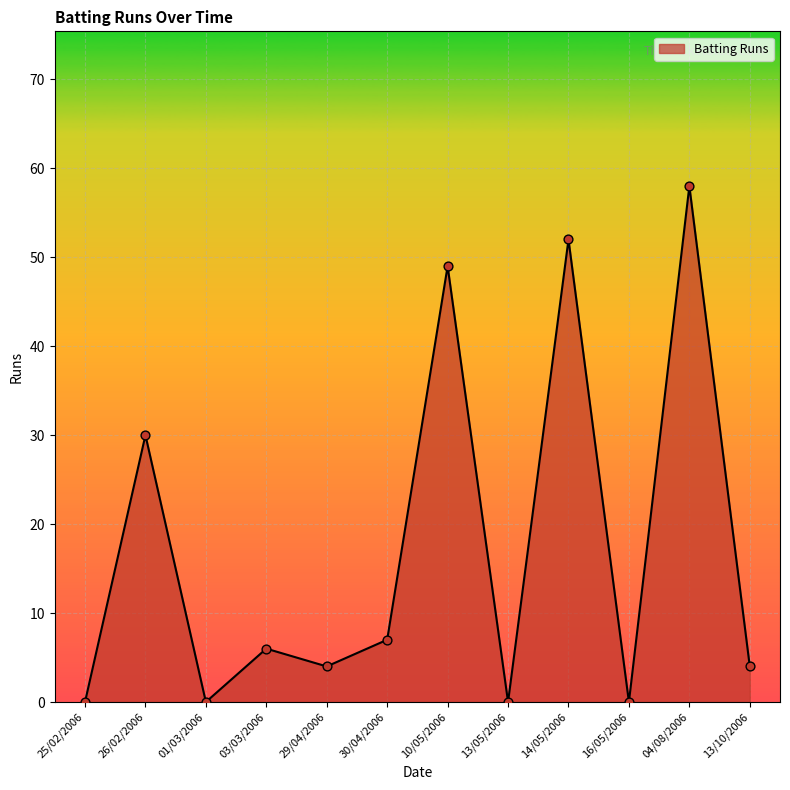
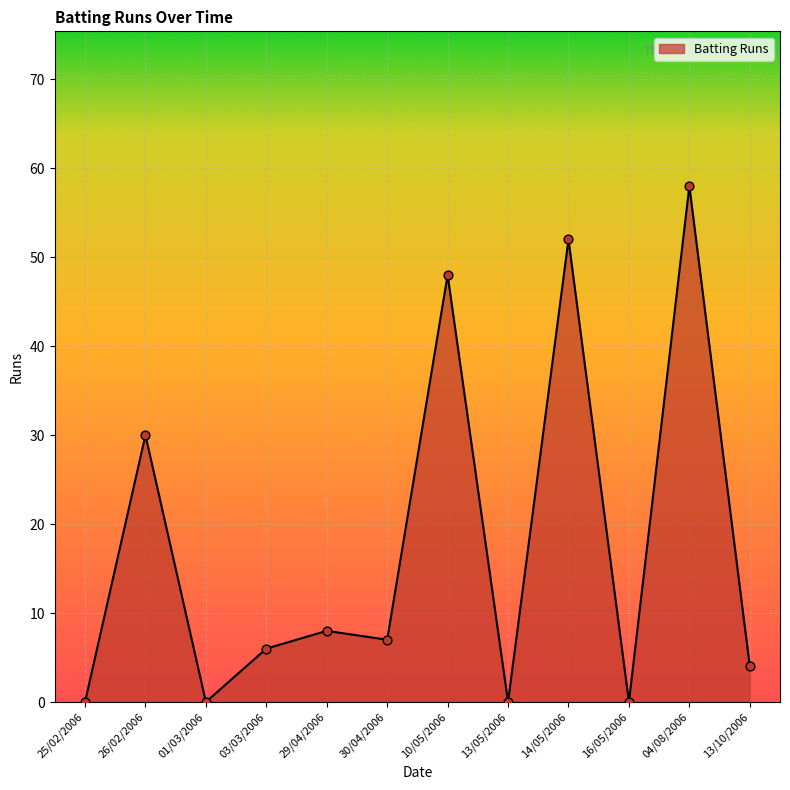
29/04/2006: 4 -> 8
10/05/2006: 49 -> 48
